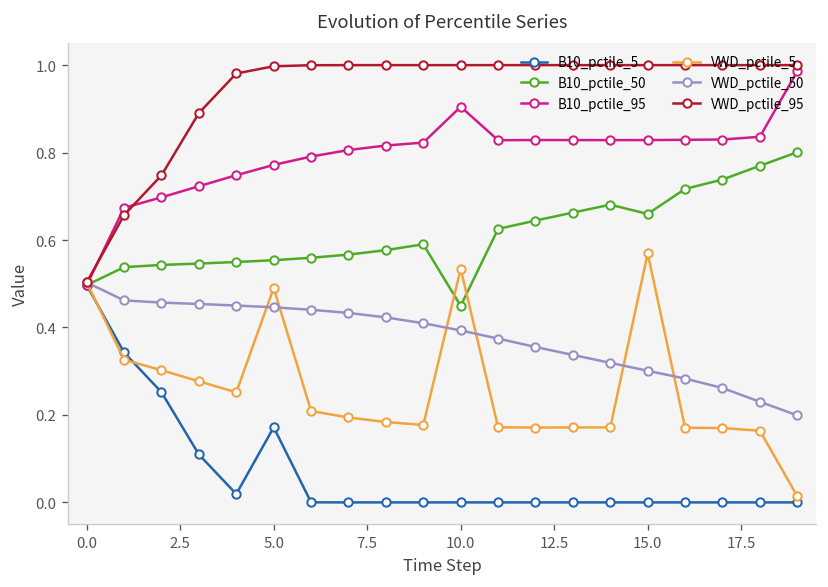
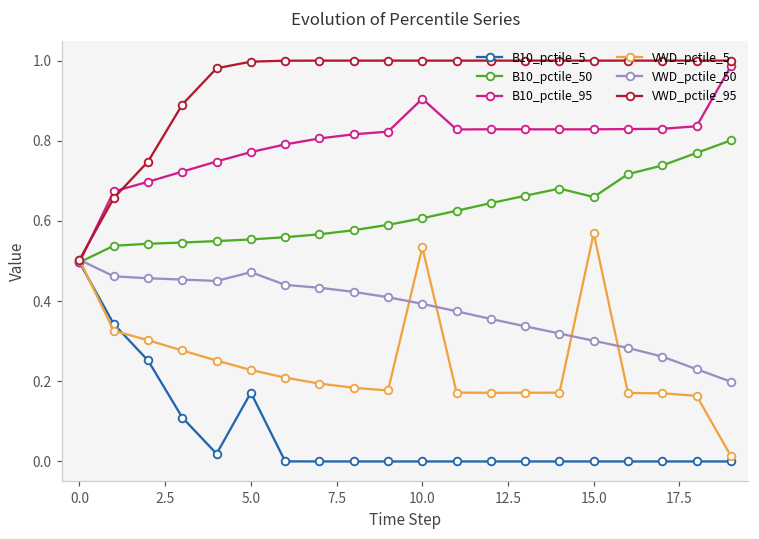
VWD_pctile_5, 5.0: 0.49 -> 0.23
VWD_pctile_50, 5.0: 0.45 -> 0.47
B10_pctile_50, 10.0: 0.45 -> 0.61
